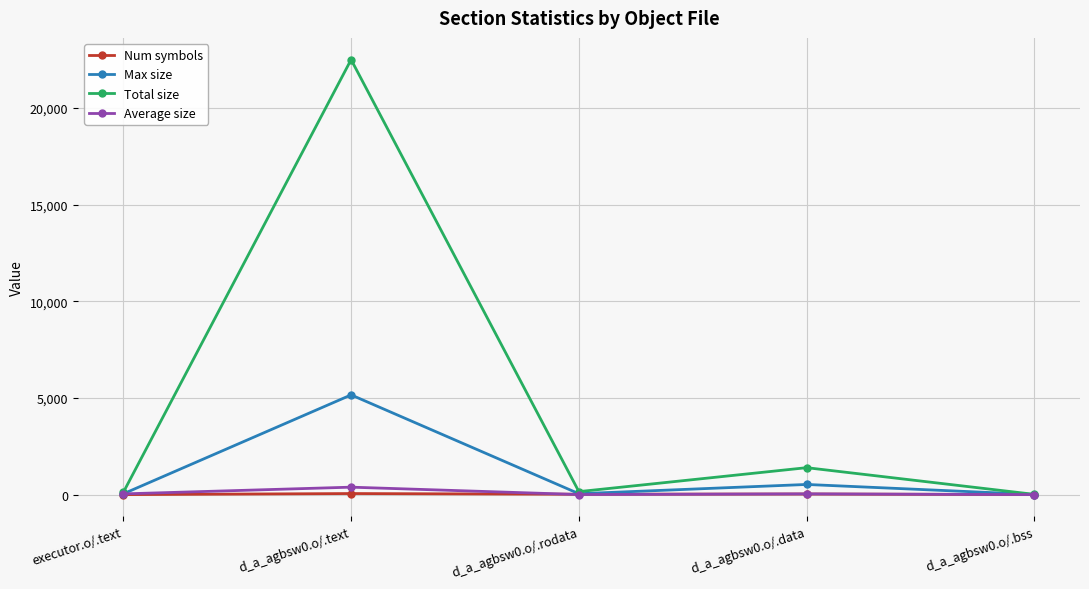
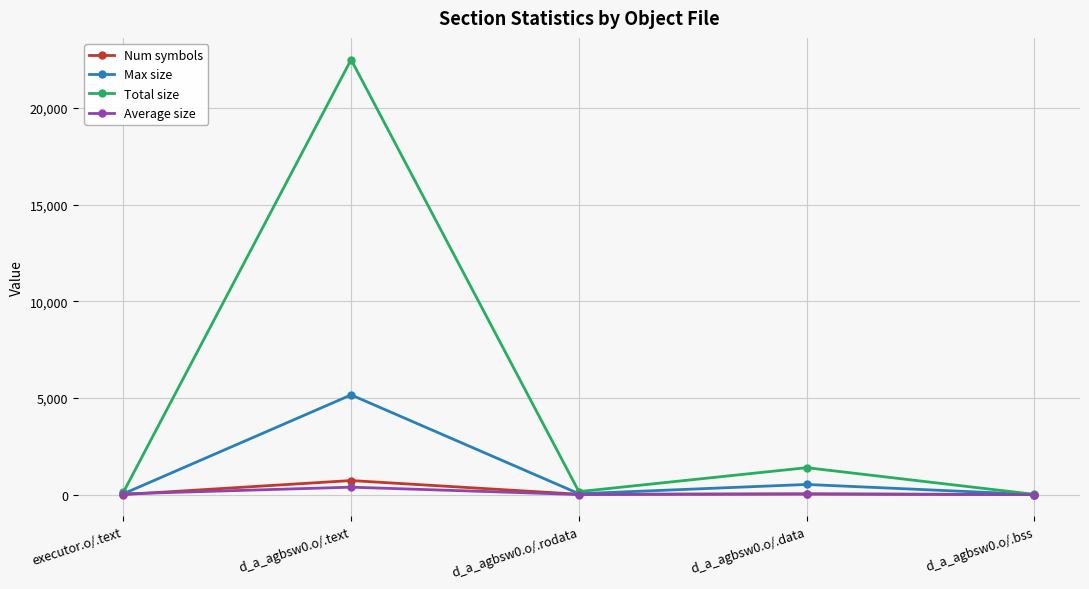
Num symbols, d_a_agbsw0.o/.text: 100 -> 700
